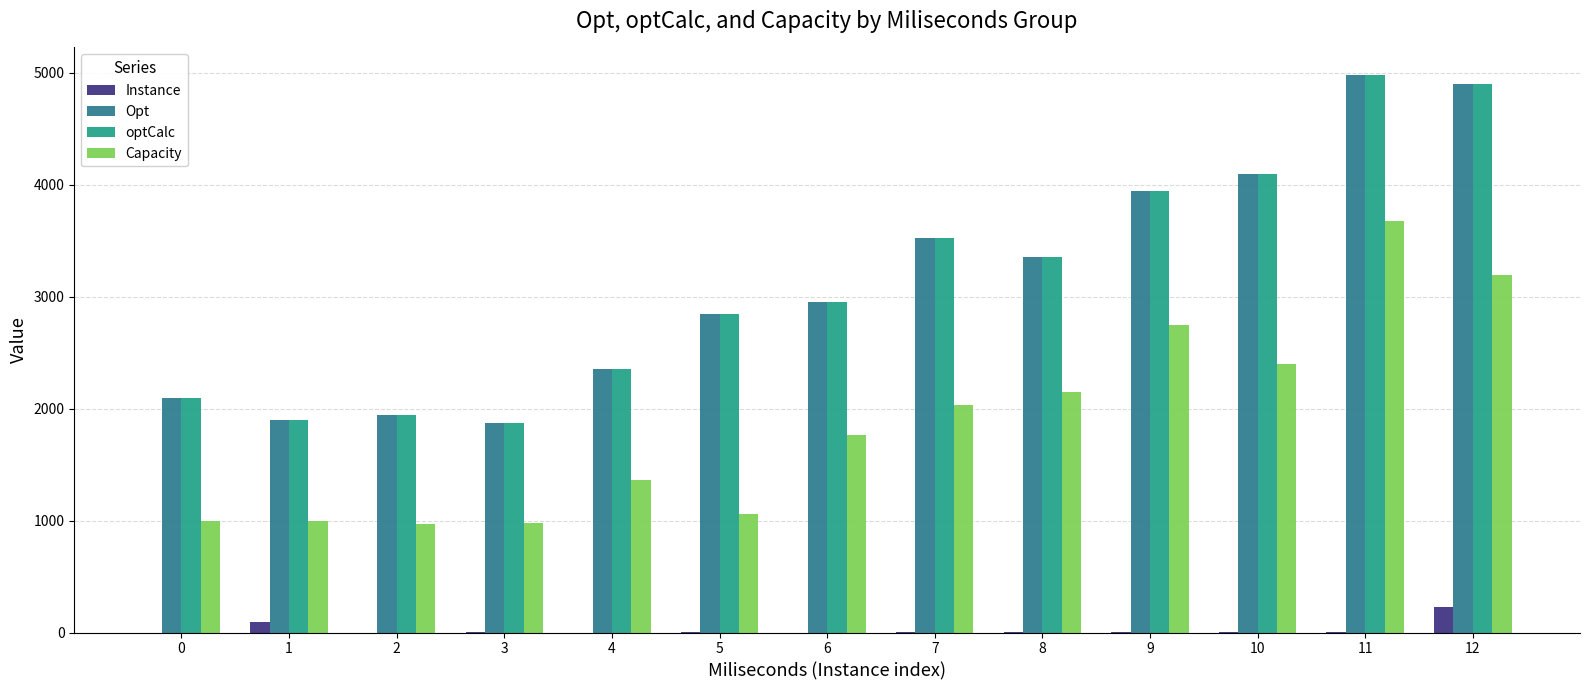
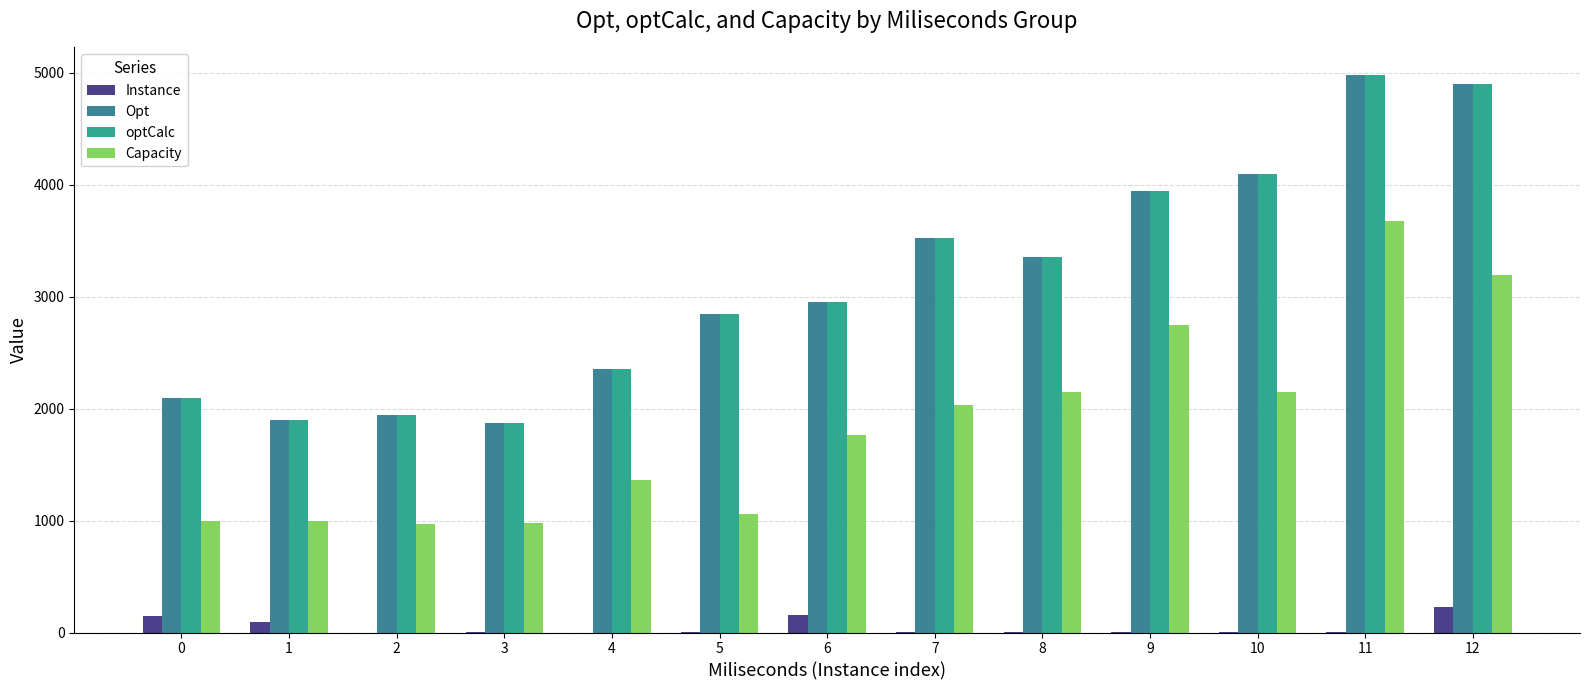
Instance, 0: 0 -> 150
Instance, 6: 0 -> 160
Capacity, 10: 2400 -> 2150
